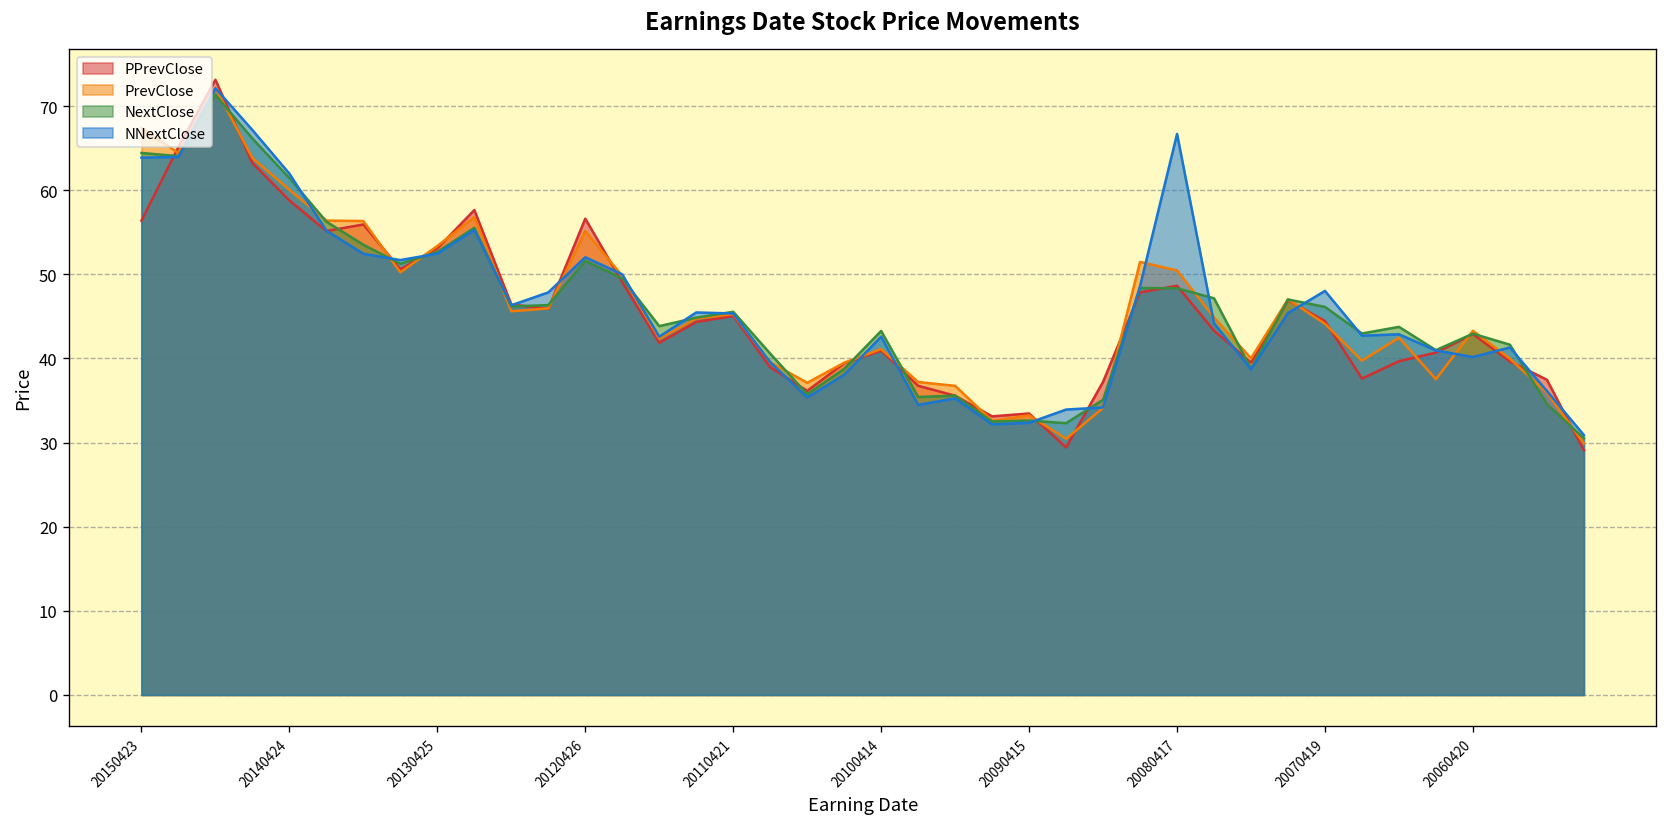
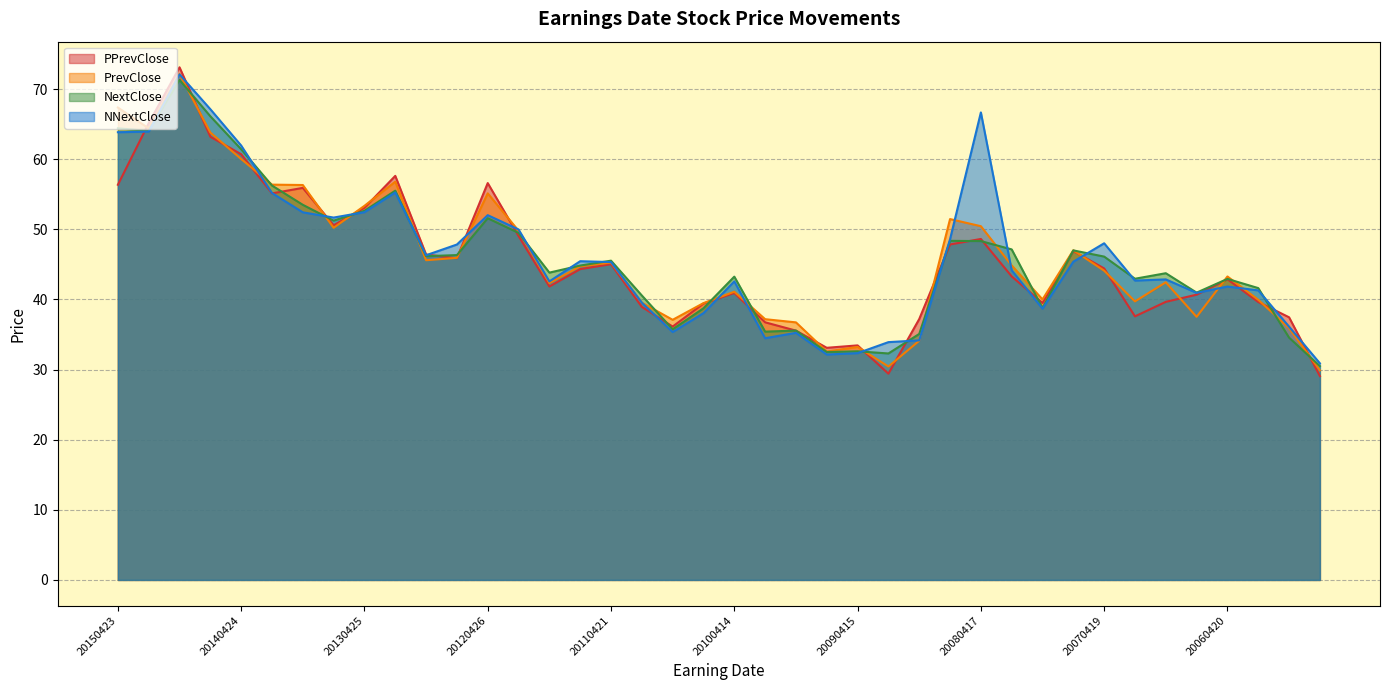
PPrevClose, 20140424: 59 -> 61
NNextClose, 20060420: 40 -> 42
